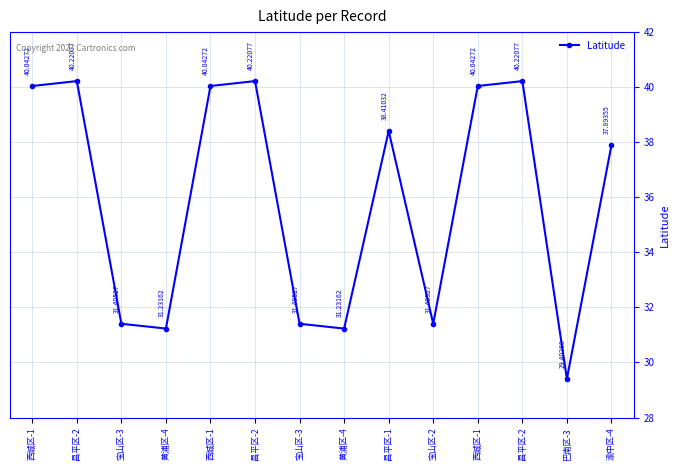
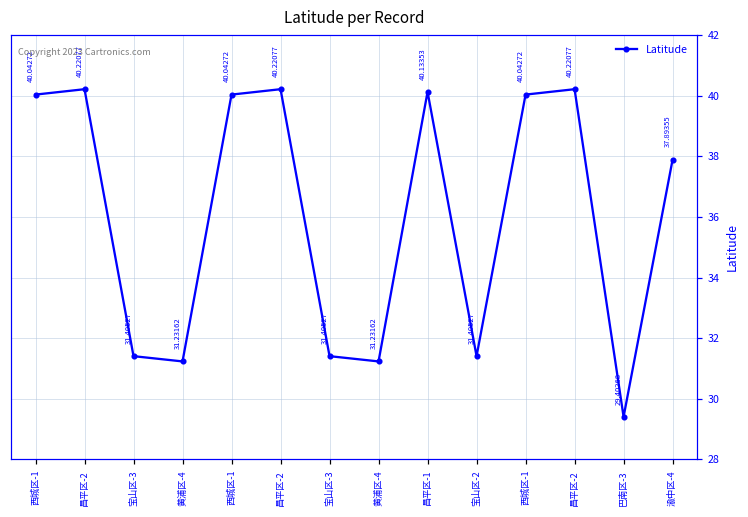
昌平区-1: 38.41032 -> 40.13353
